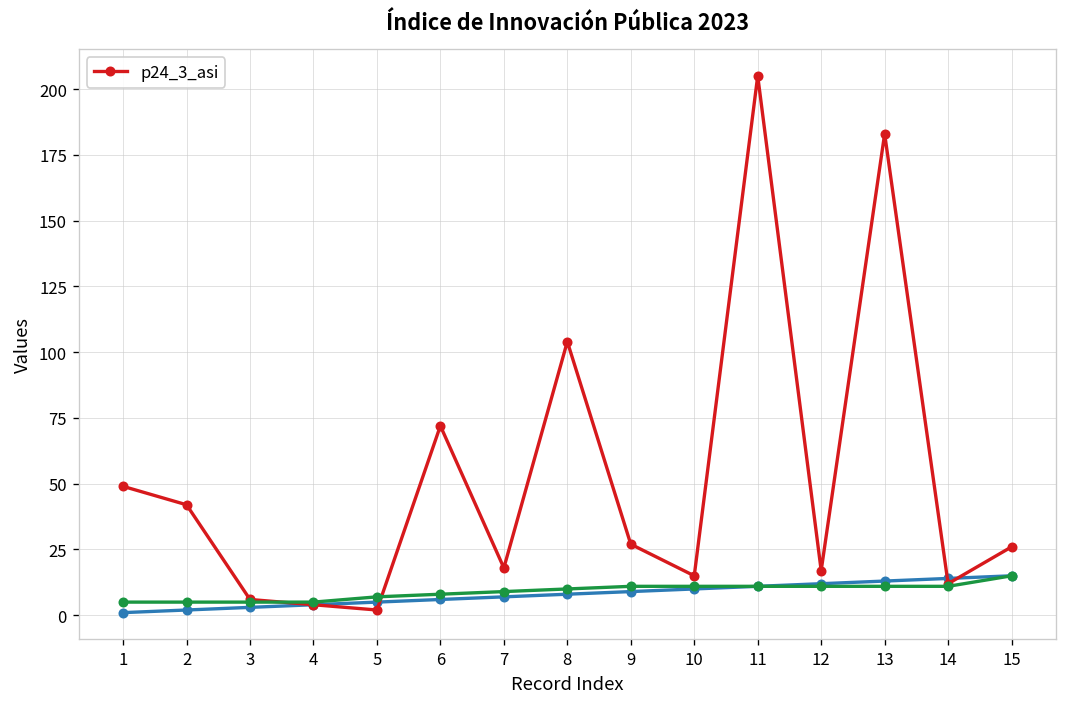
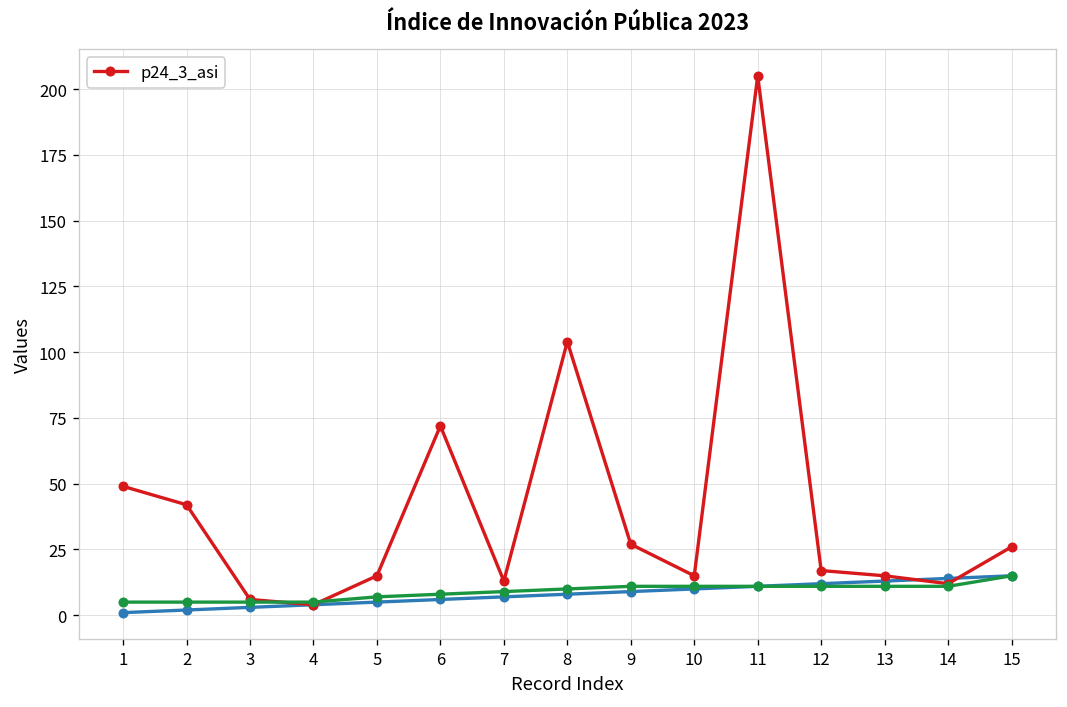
p24_3_asi, 5: 2 -> 15
p24_3_asi, 7: 18 -> 13
p24_3_asi, 13: 183 -> 15
